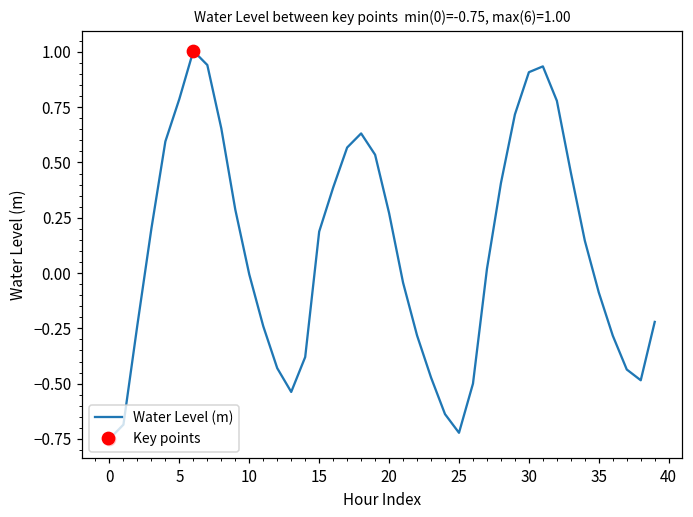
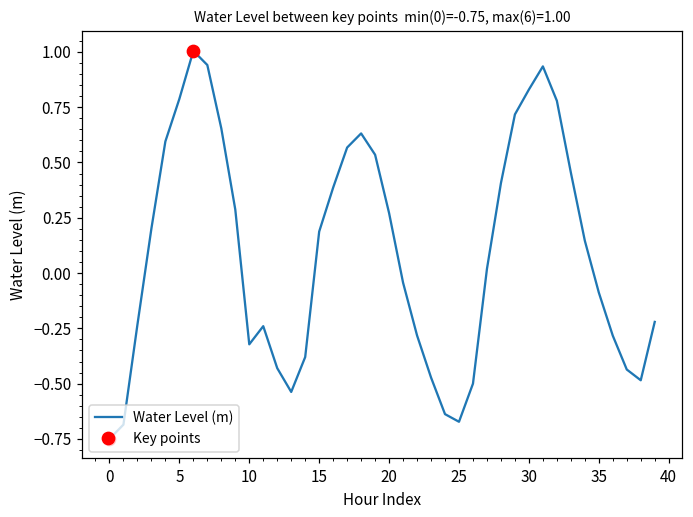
Water Level (m), 10: -0.01 -> -0.32
Water Level (m), 25: -0.72 -> -0.67
Water Level (m), 30: 0.91 -> 0.83
